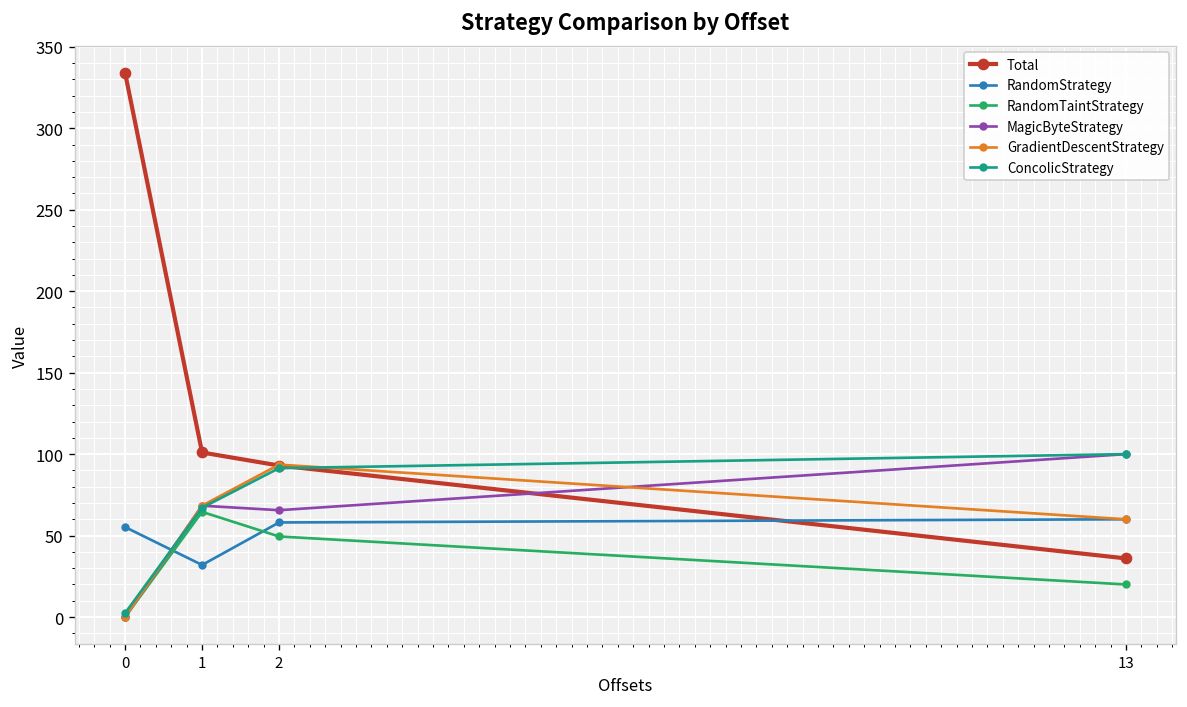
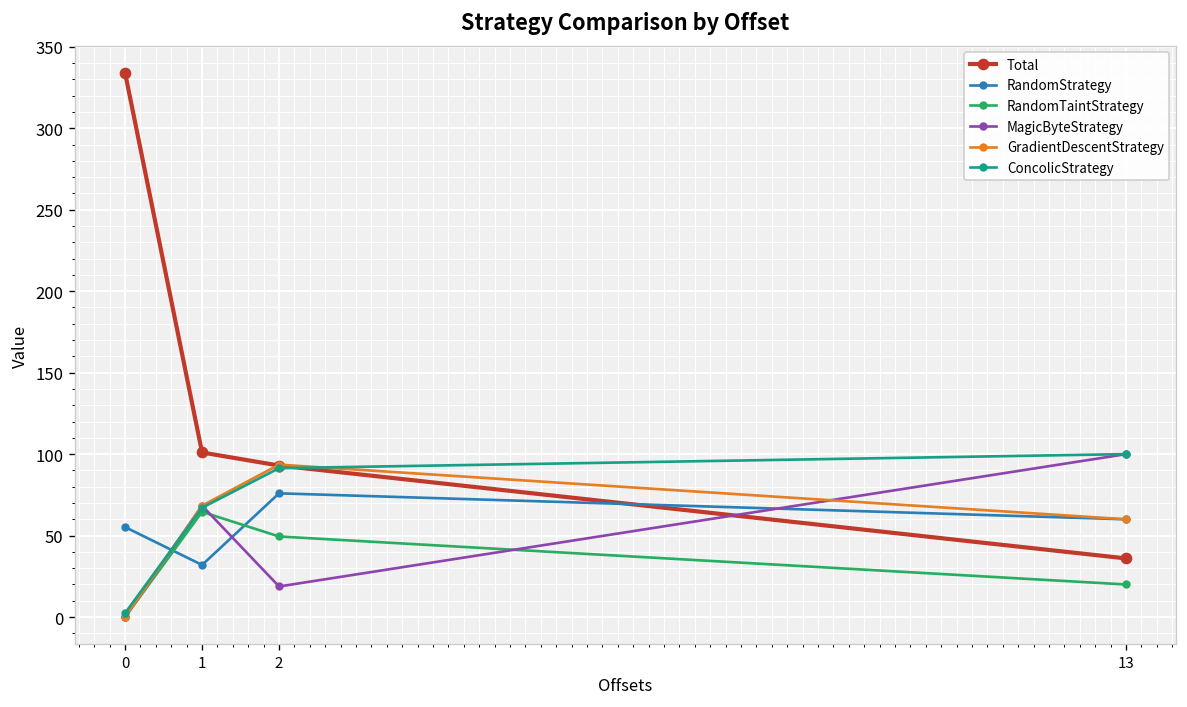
RandomStrategy, 2: 58 -> 76
MagicByteStrategy, 2: 66 -> 19
